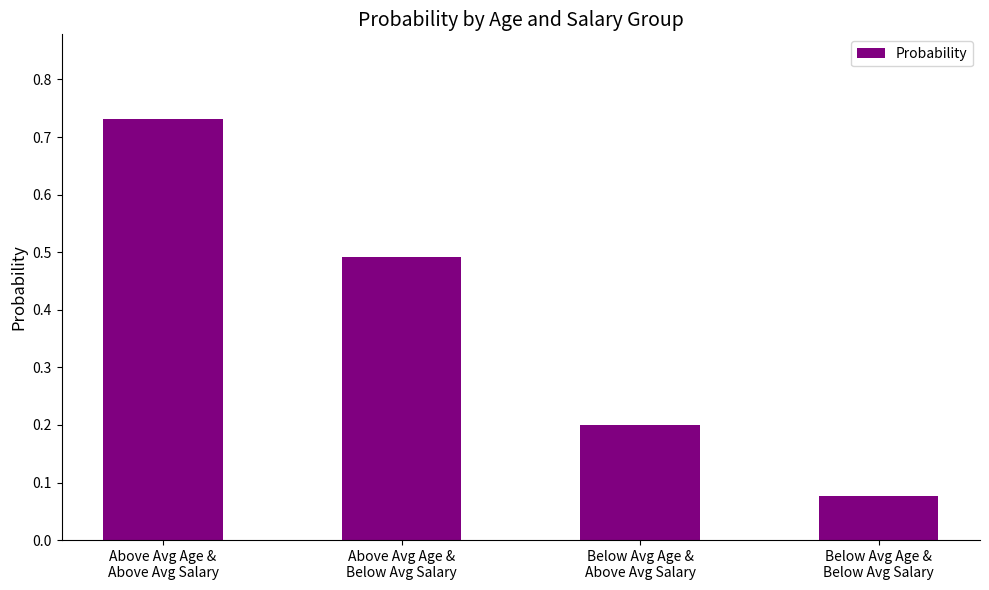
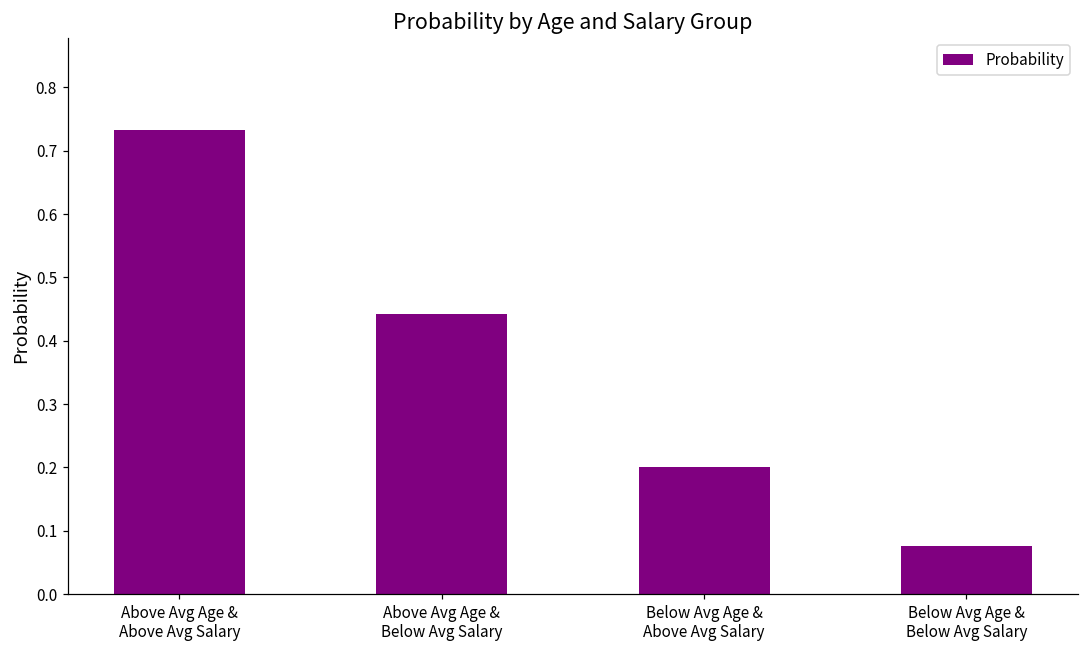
Above Avg Age & Below Avg Salary: 0.49 -> 0.44
